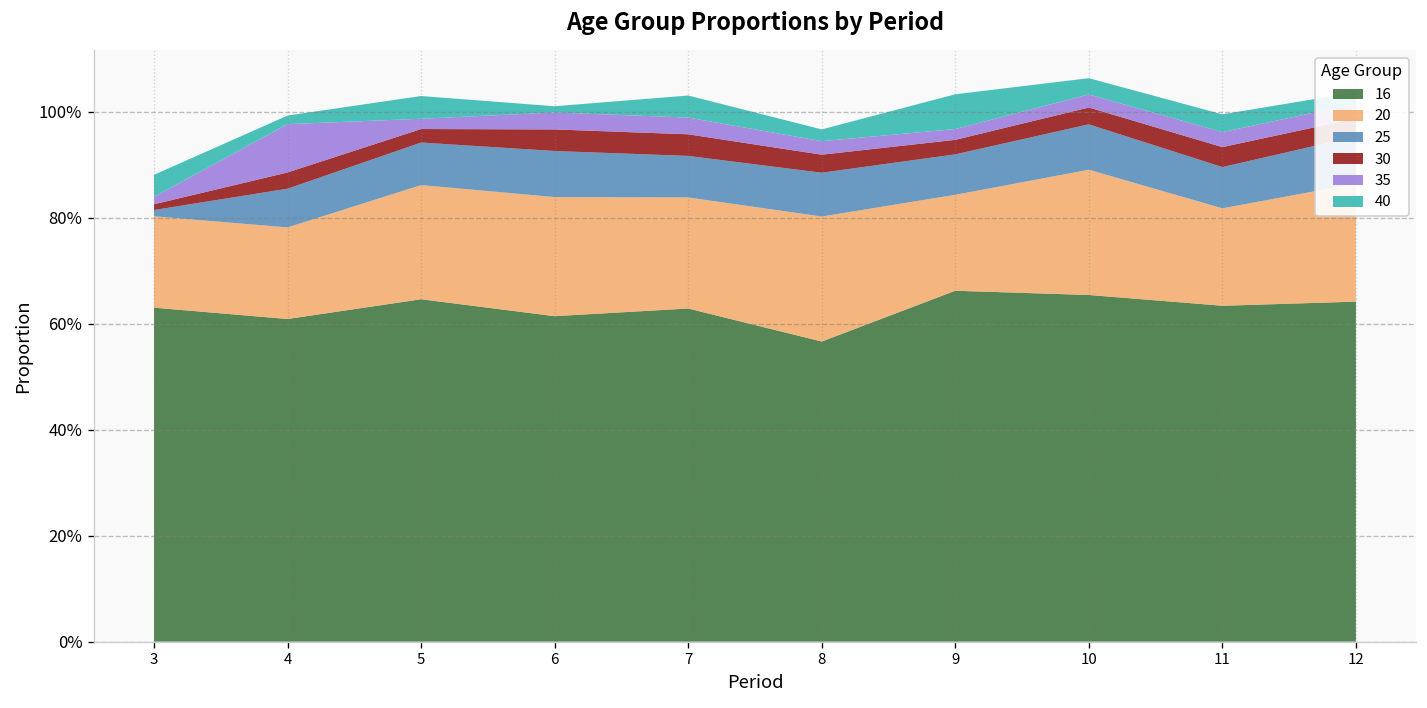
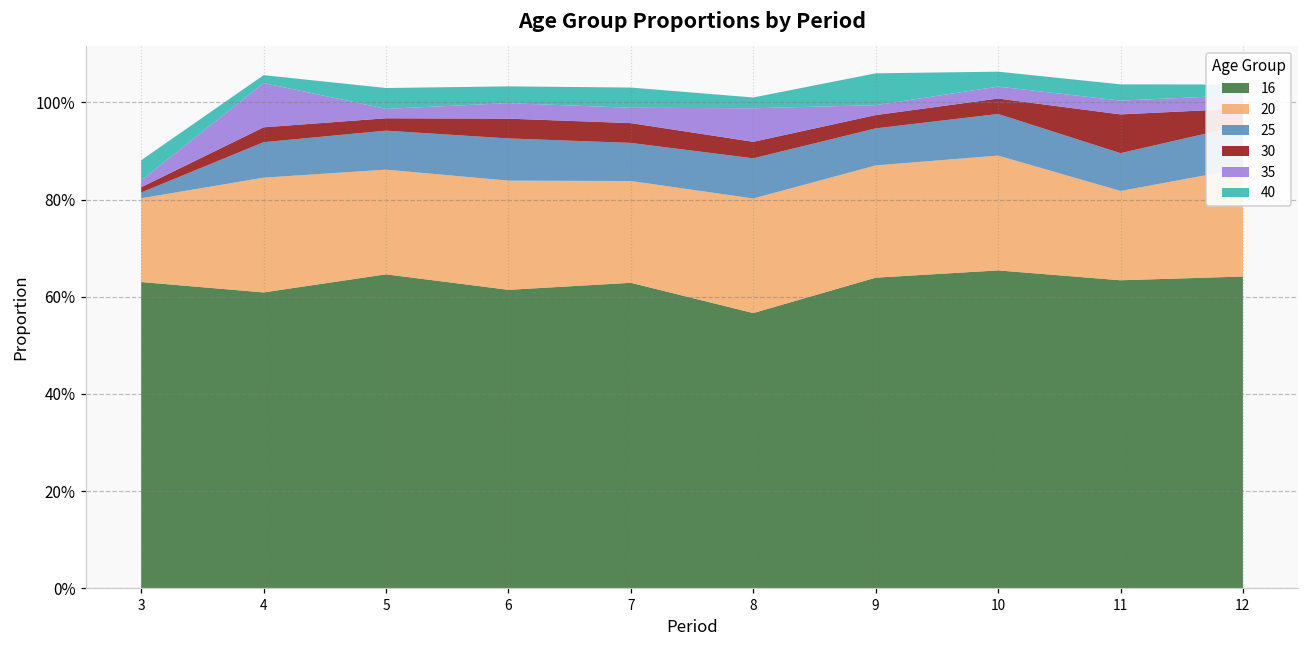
20, 4: 17% -> 24%
40, 6: 1% -> 3%
35, 8: 3% -> 7%
16, 9: 66% -> 64%
20, 9: 18% -> 23%
30, 11: 4% -> 8%
